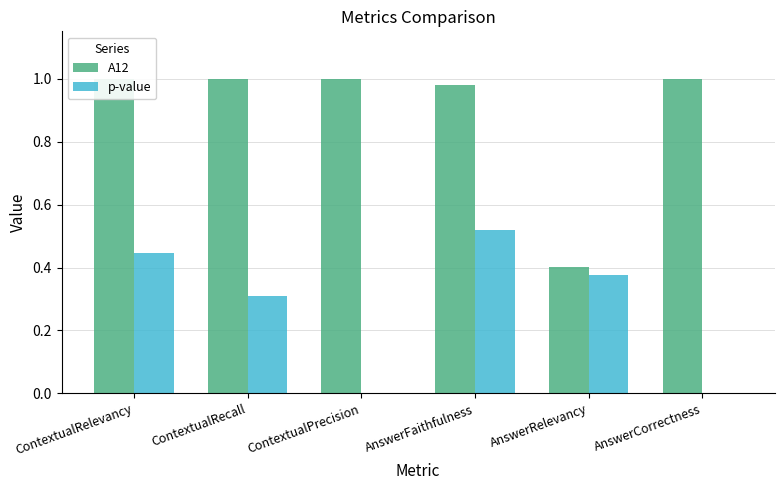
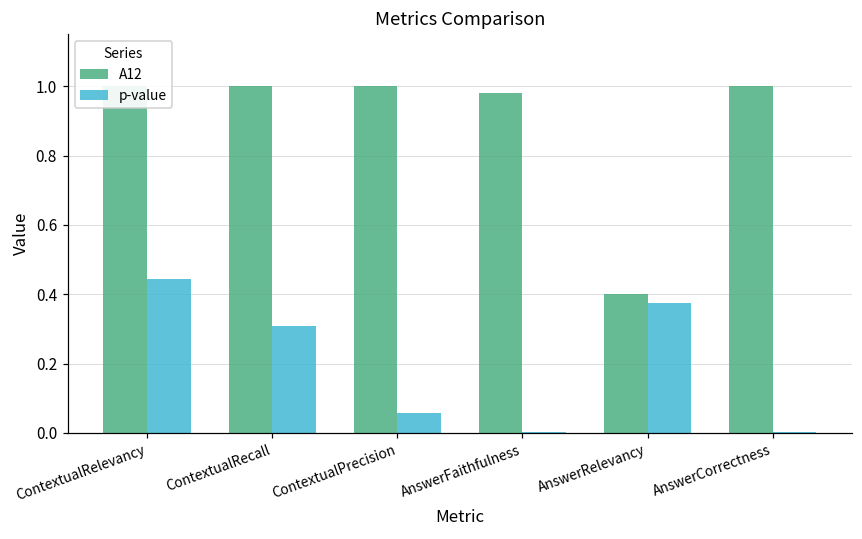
p-value, ContextualPrecision: 0.00 -> 0.06
p-value, AnswerFaithfulness: 0.52 -> 0.00
